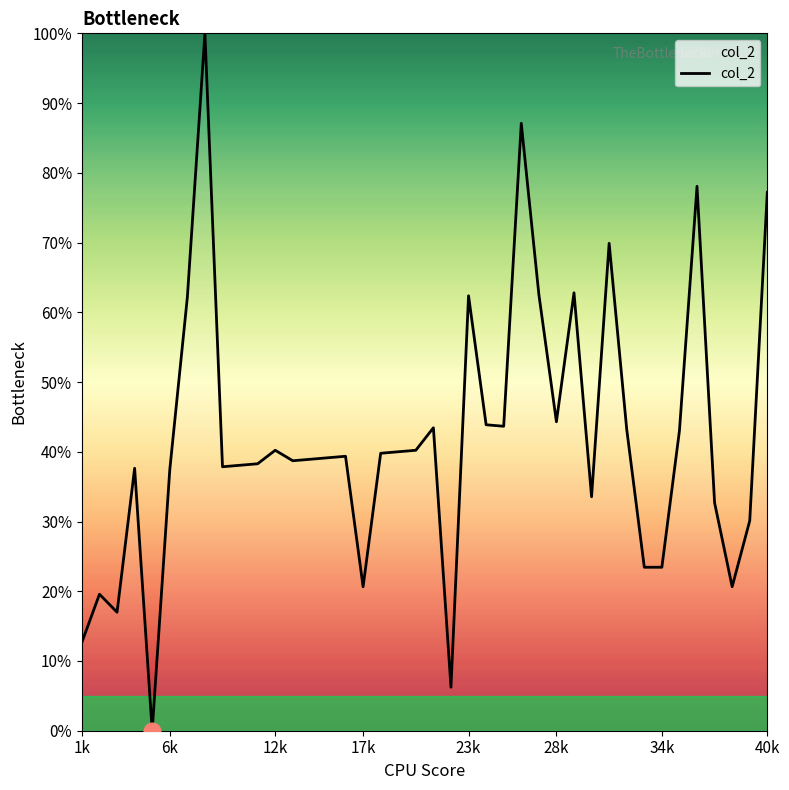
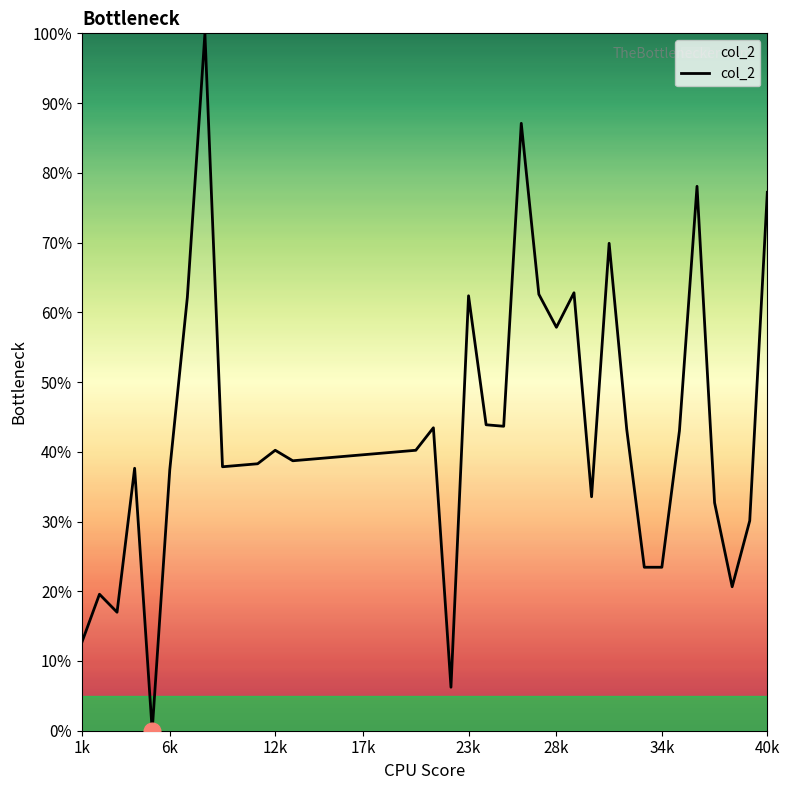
col_2, 17k: 21% -> 40%
col_2, 28k: 44% -> 58%
